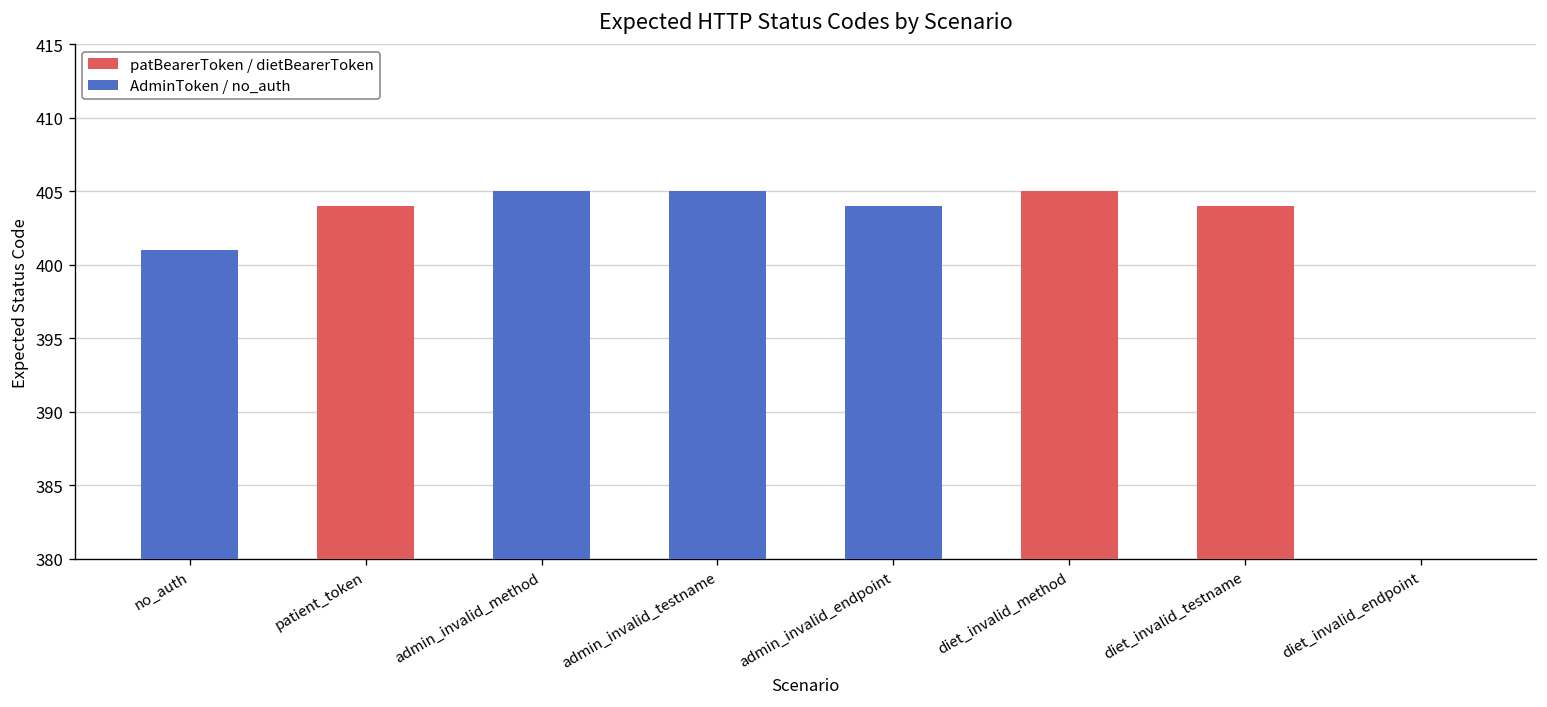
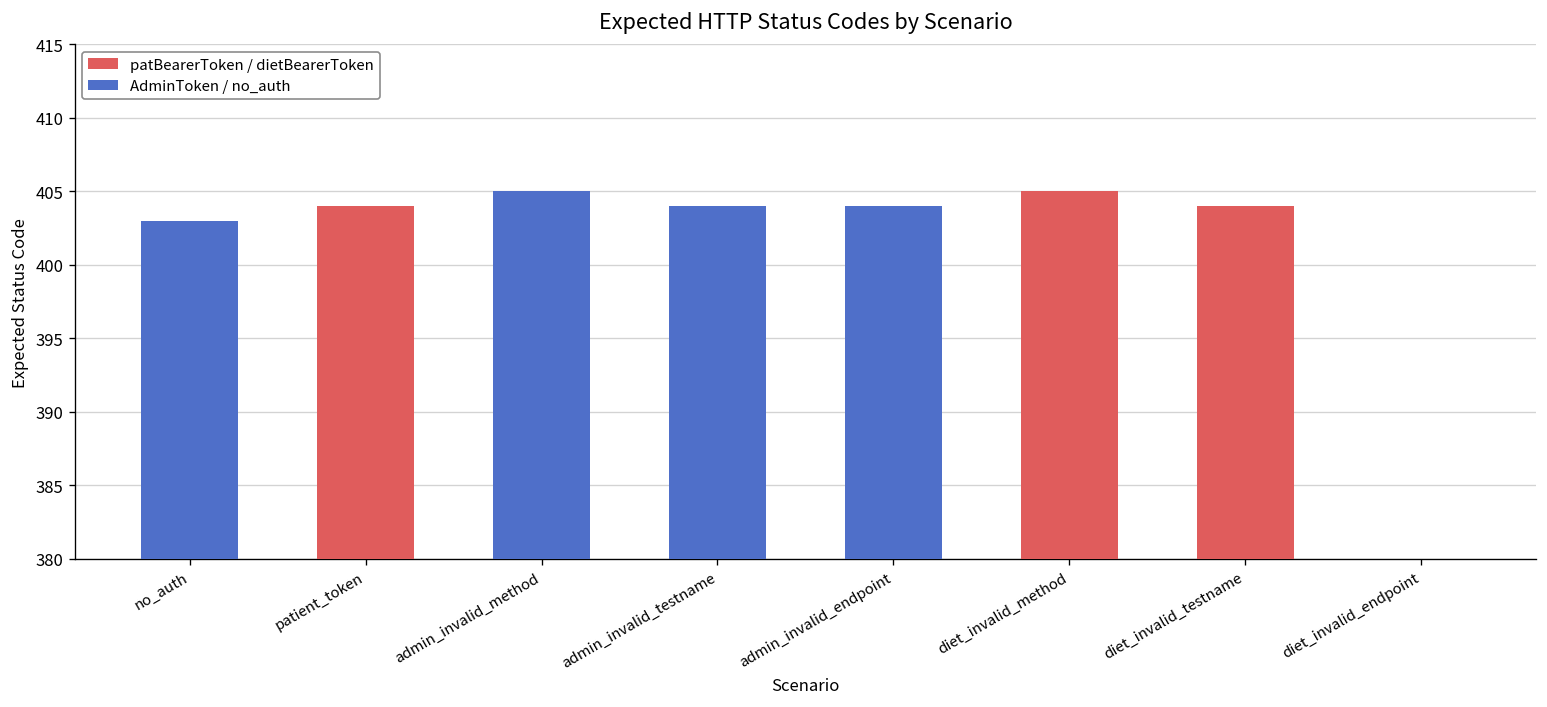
no_auth: 401 -> 403
admin_invalid_testname: 405 -> 404
